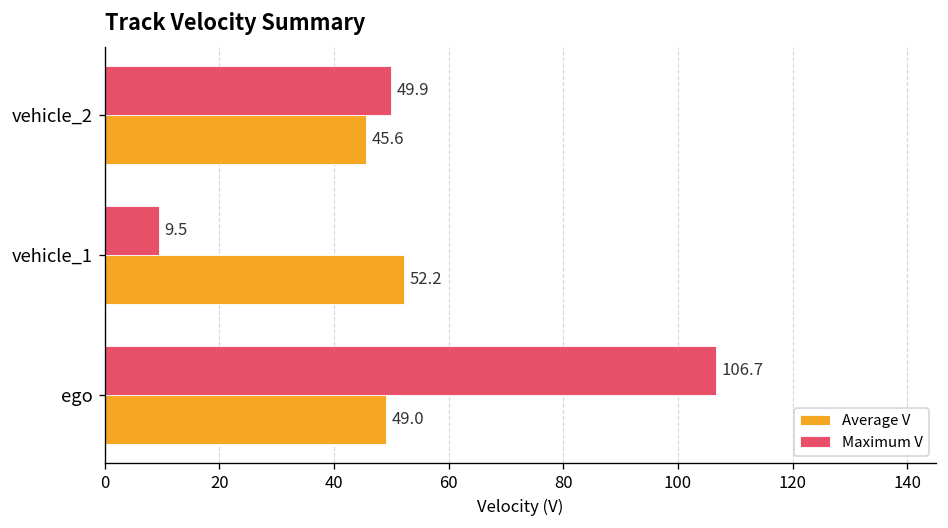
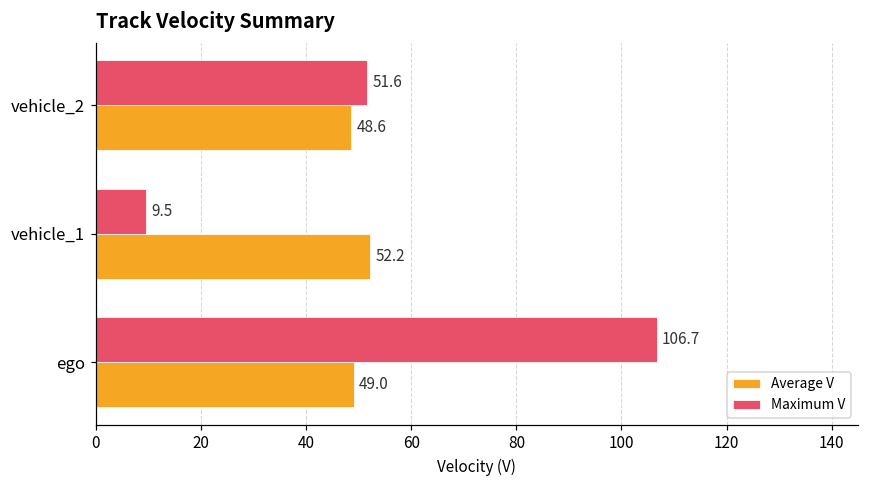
Maximum V, vehicle_2: 49.9 -> 51.6
Average V, vehicle_2: 45.6 -> 48.6
